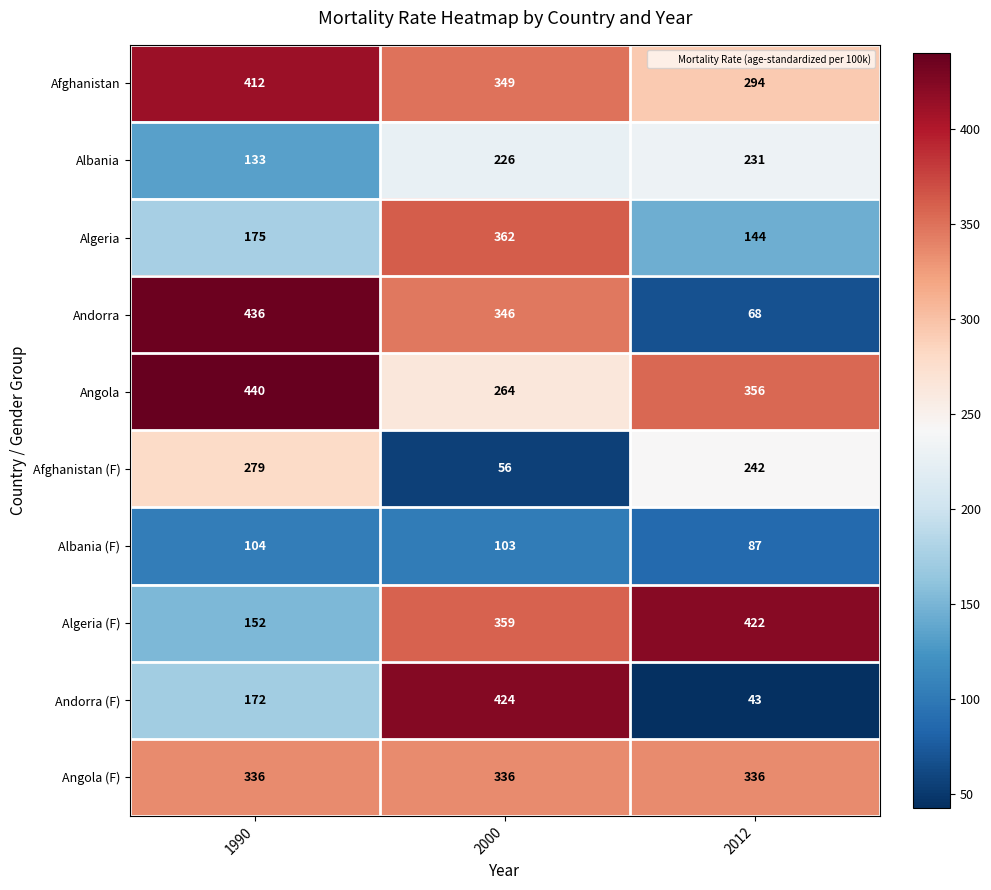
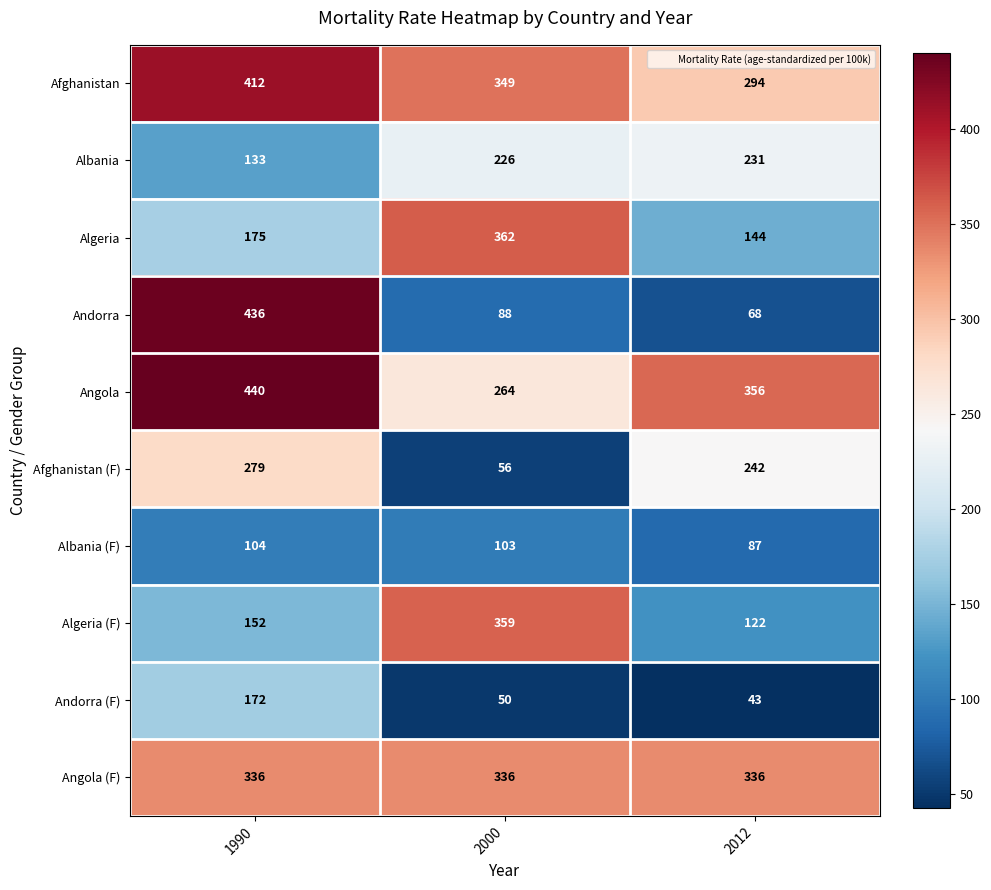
Andorra, 2000: 346 -> 88
Algeria (F), 2012: 422 -> 122
Andorra (F), 2000: 424 -> 50
